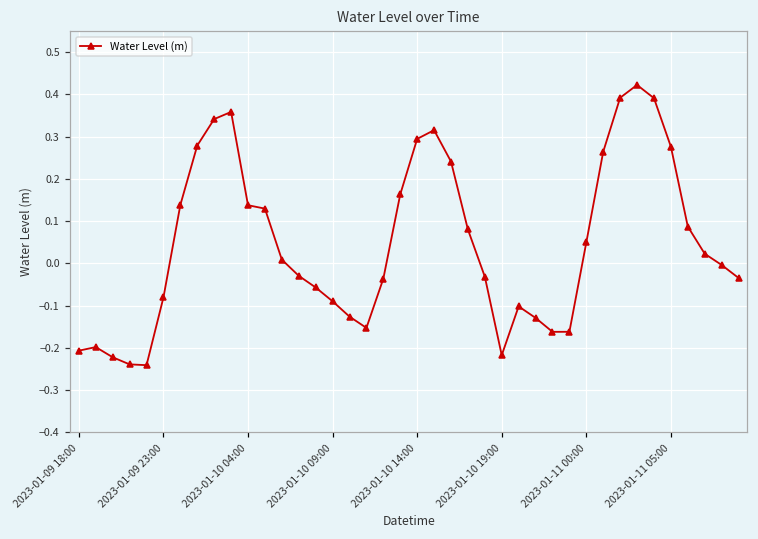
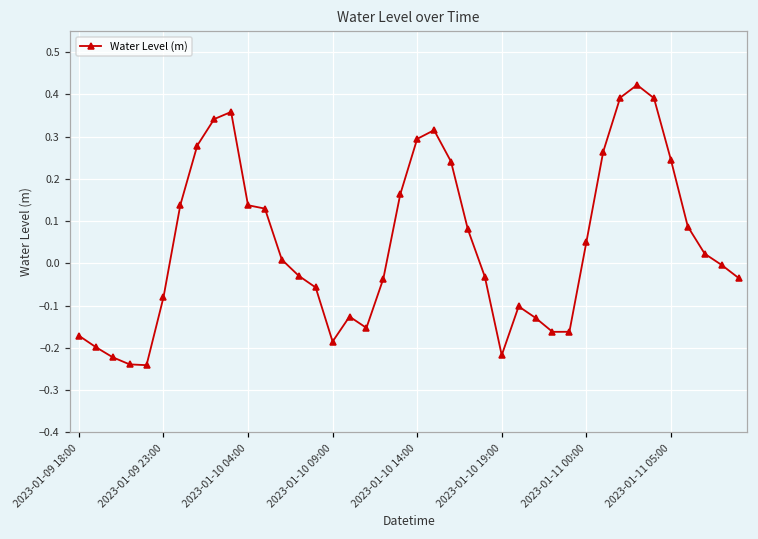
2023-01-09 18:00: -0.21 -> -0.17
2023-01-10 09:00: -0.09 -> -0.19
2023-01-11 05:00: 0.28 -> 0.25
